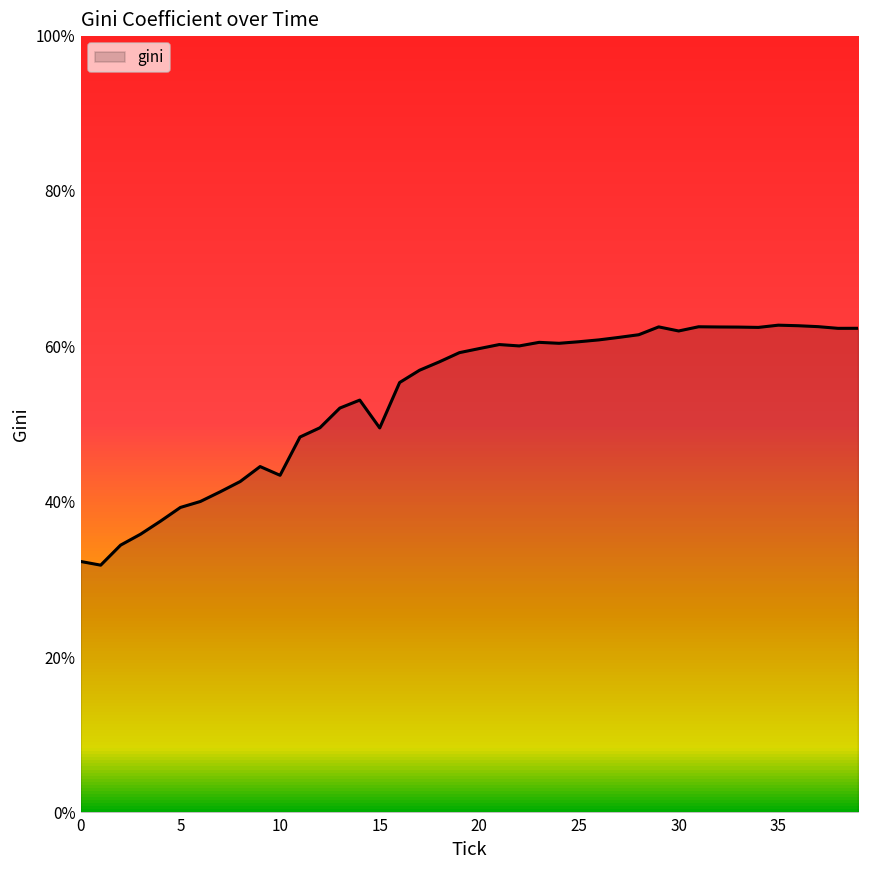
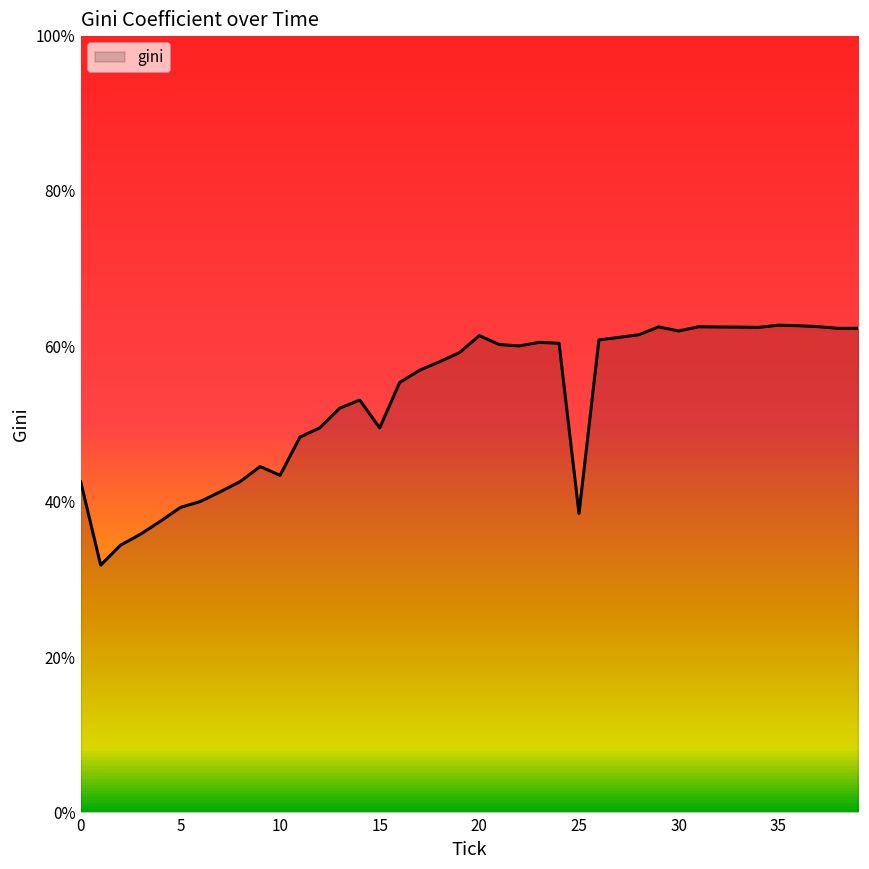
0: 32% -> 43%
20: 60% -> 61%
25: 61% -> 38%
